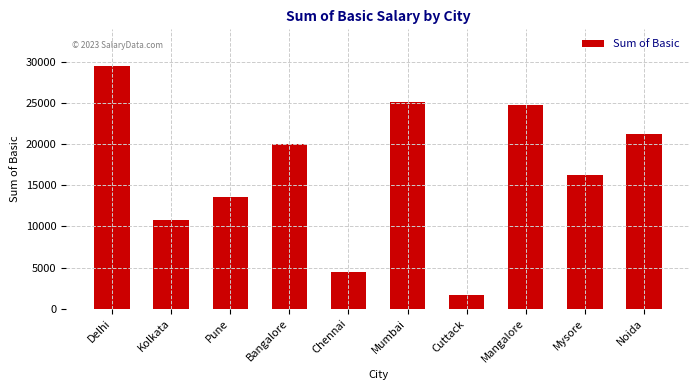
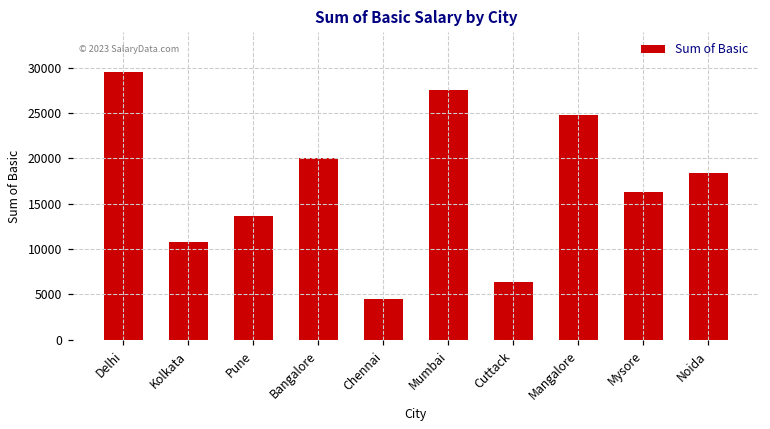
Mumbai: 25000 -> 28000
Cuttack: 2000 -> 6000
Noida: 21000 -> 18000
